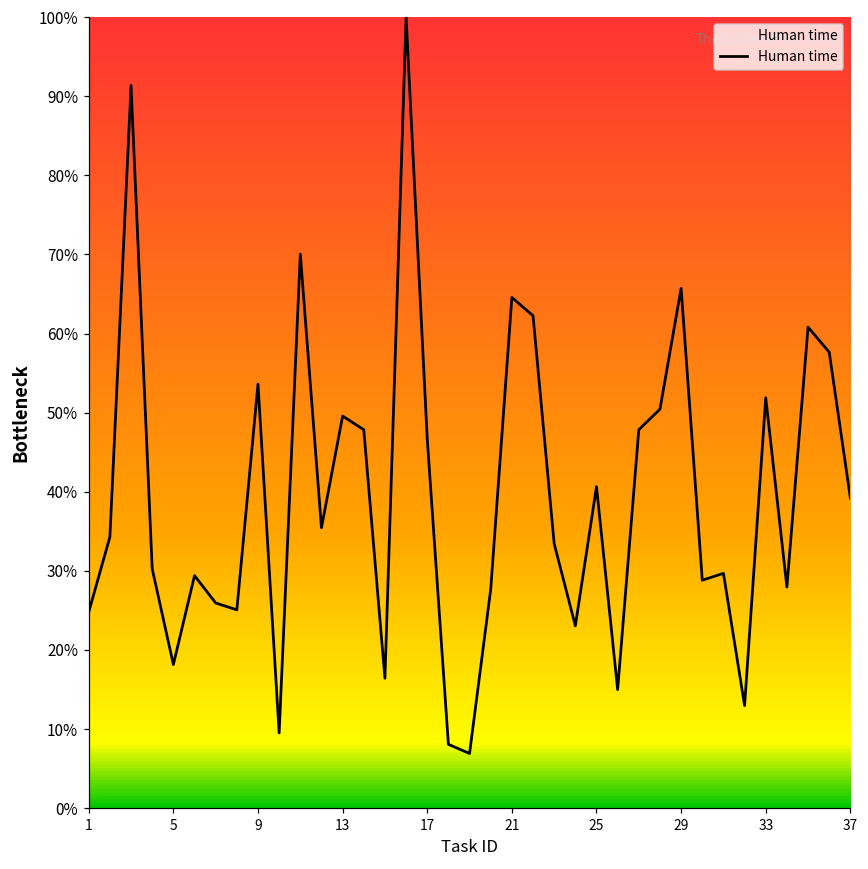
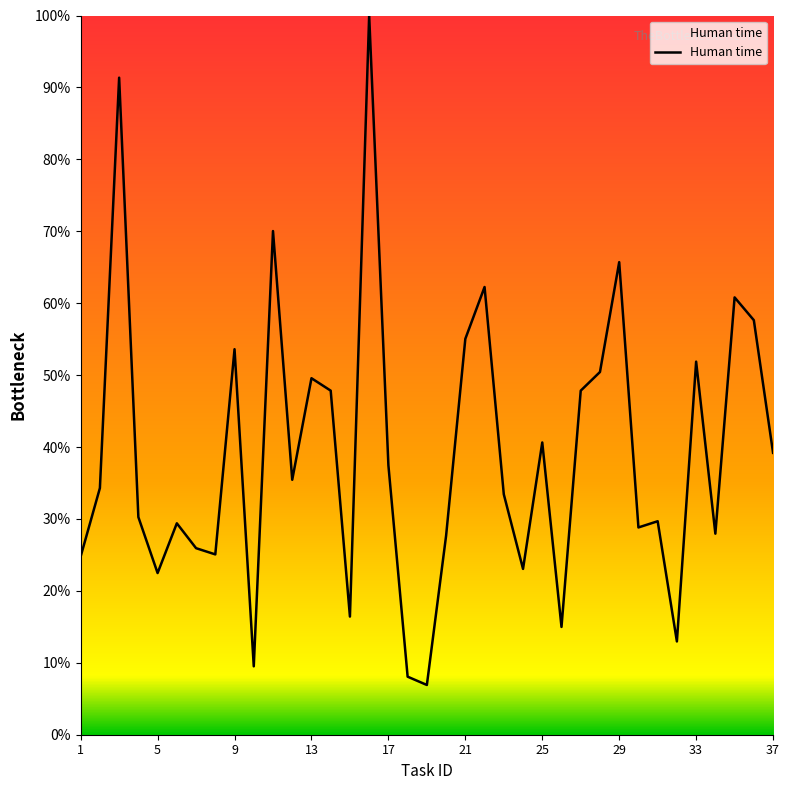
5: 18% -> 22%
17: 47% -> 37%
21: 65% -> 55%
